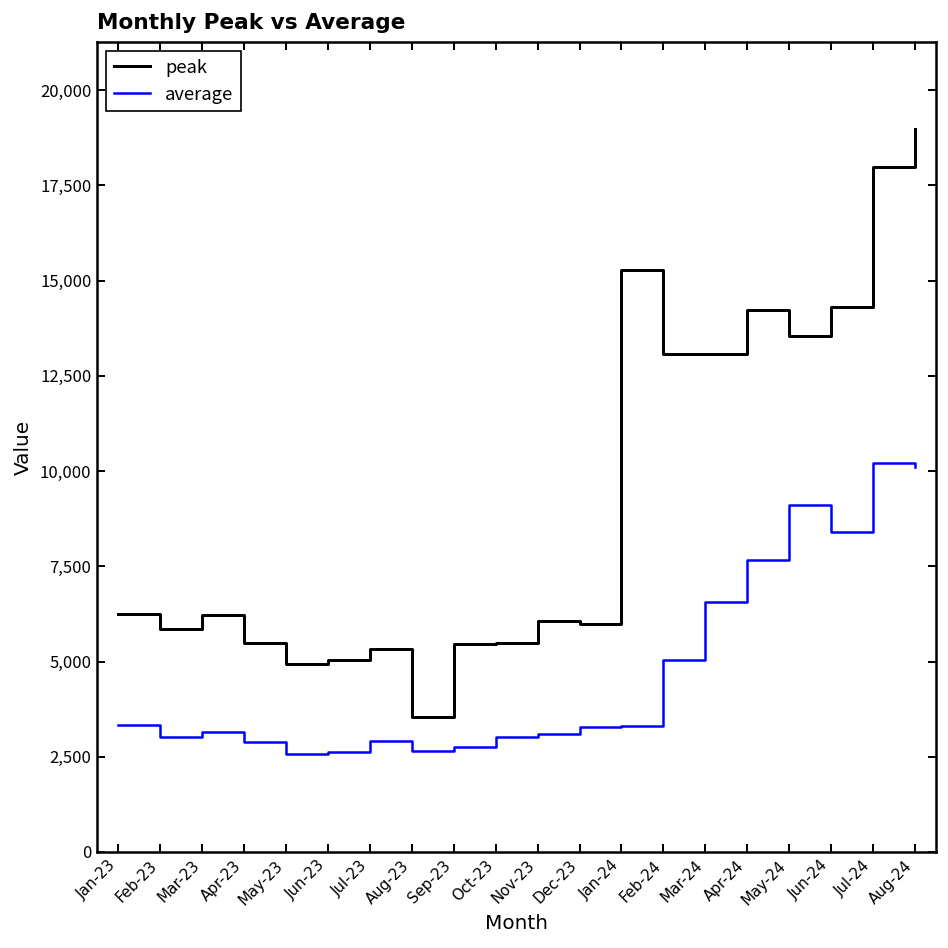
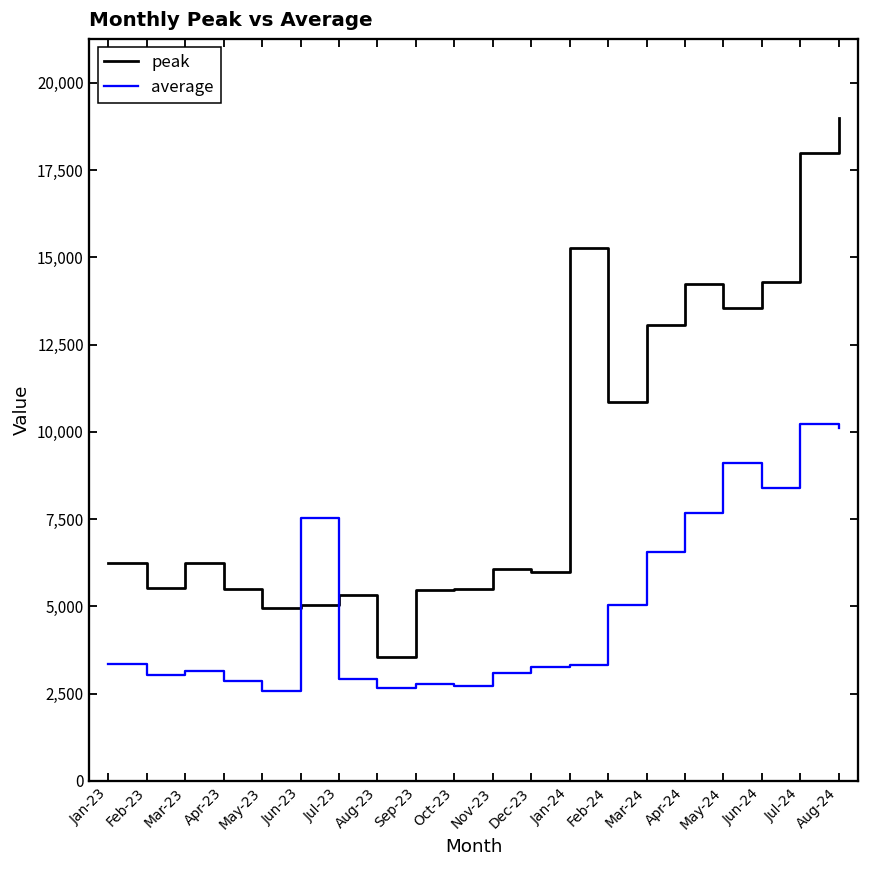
peak, Feb-23: 5,900 -> 5,500
average, Jun-23: 2,600 -> 7,500
average, Oct-23: 3,000 -> 2,700
peak, Feb-24: 13,100 -> 10,800
